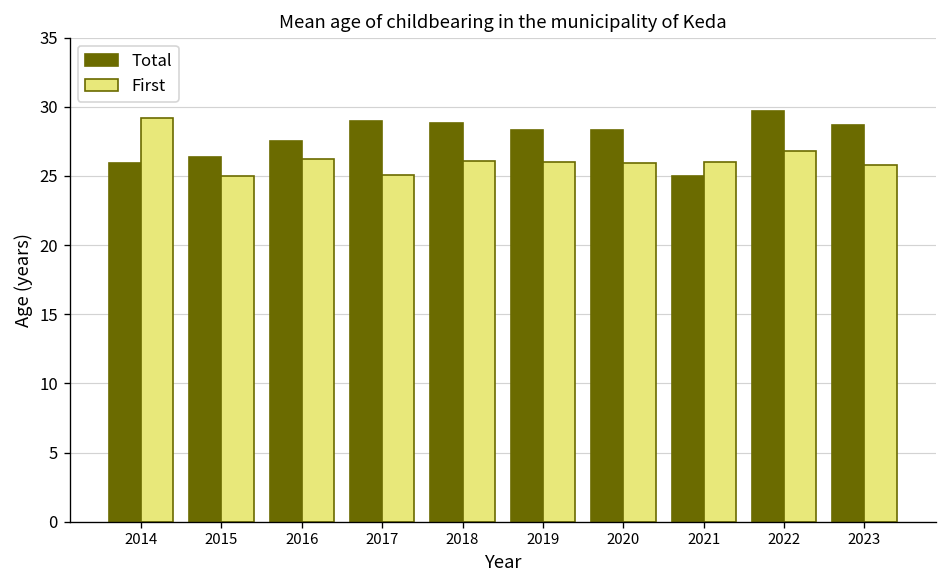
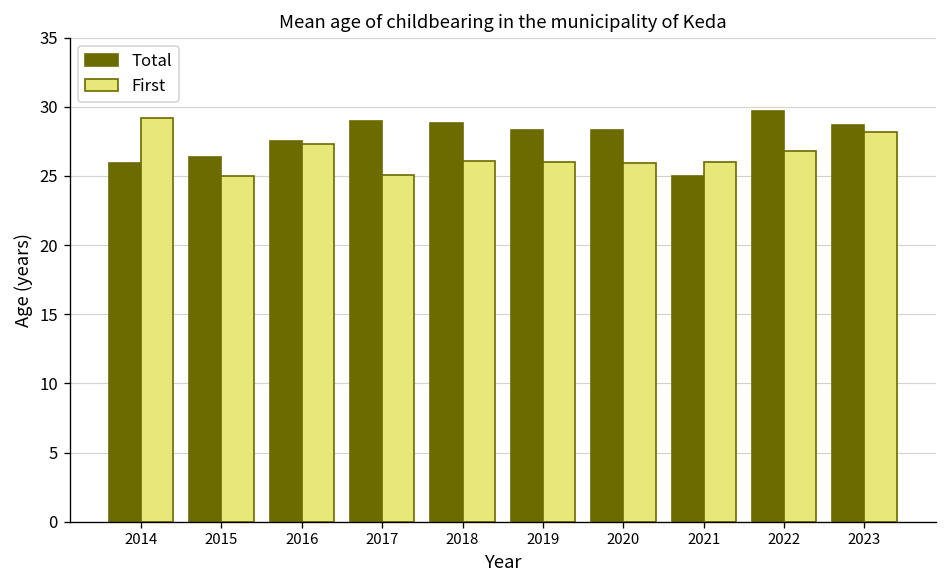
First, 2016: 26.2 -> 27.3
First, 2023: 25.8 -> 28.2
